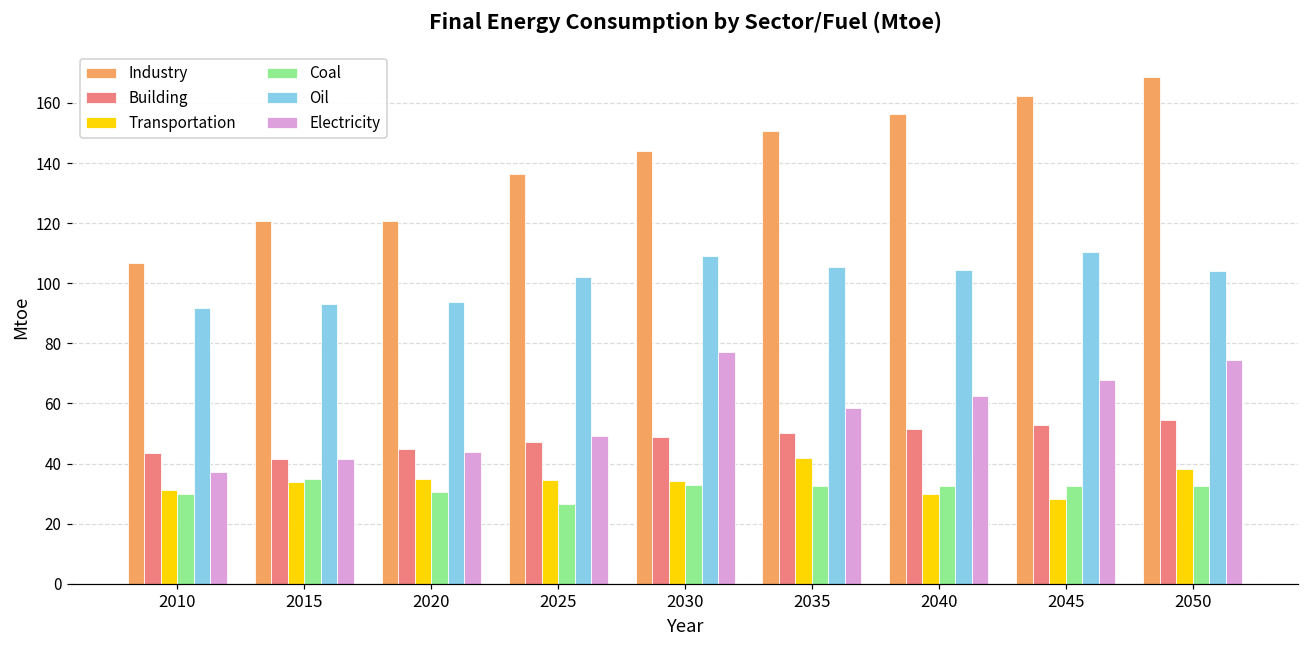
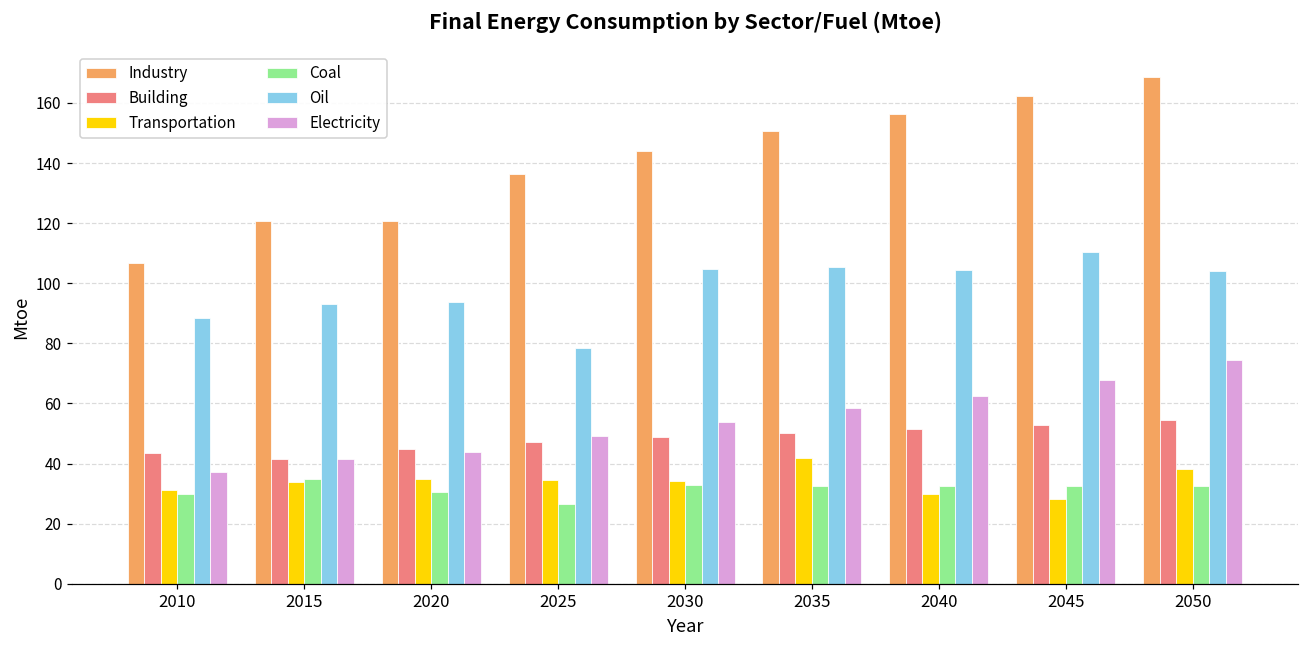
Oil, 2010: 92 -> 89
Oil, 2025: 102 -> 78
Oil, 2030: 109 -> 105
Electricity, 2030: 77 -> 54
